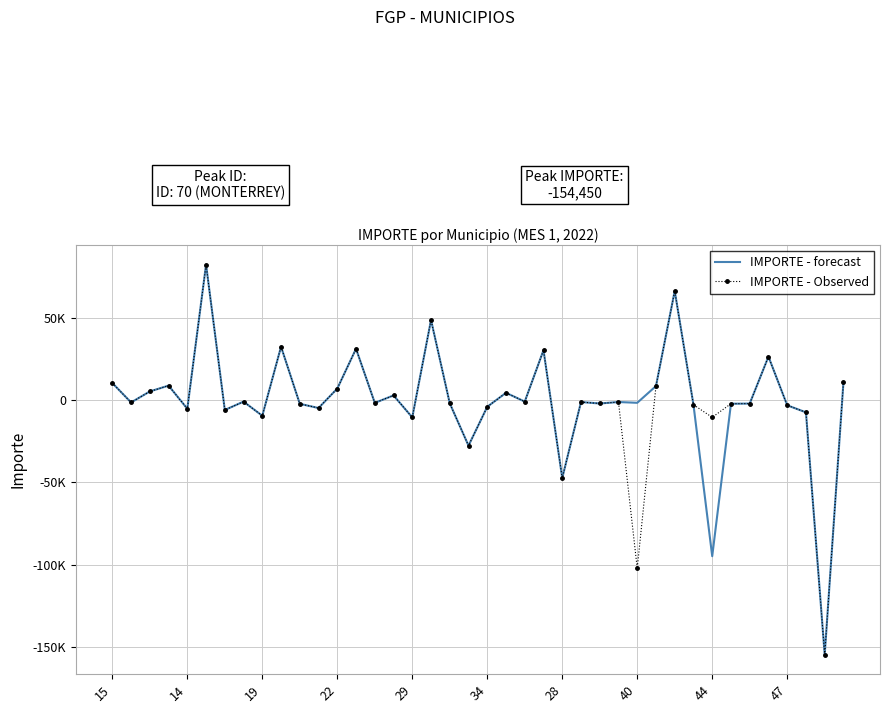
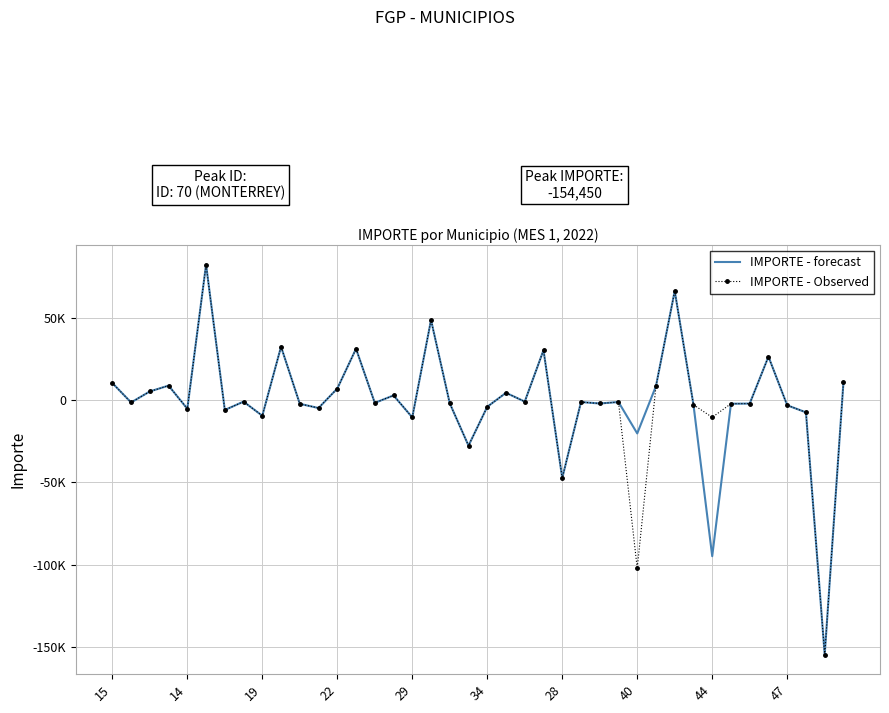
IMPORTE - forecast, 40: -2000 -> -20000
